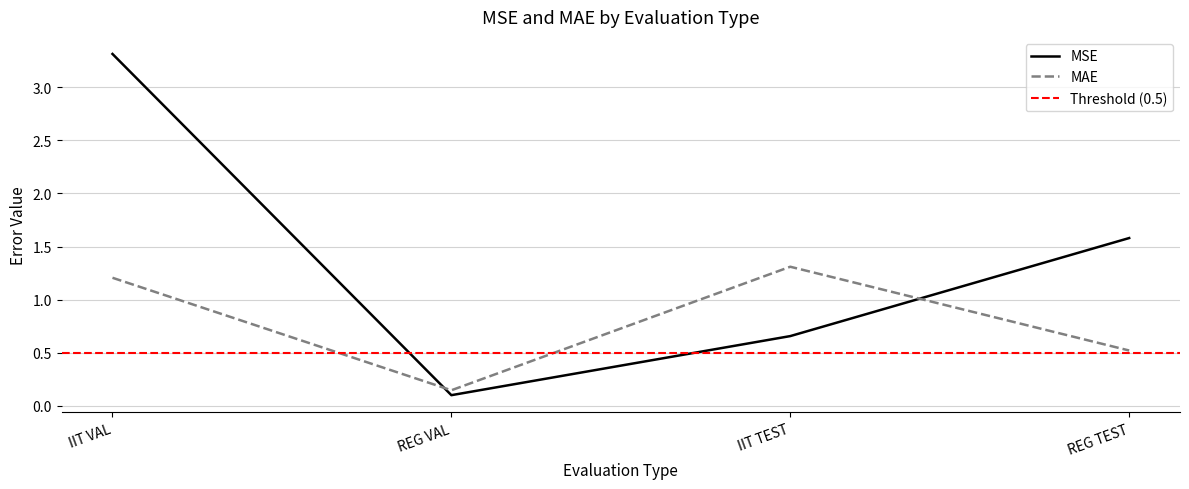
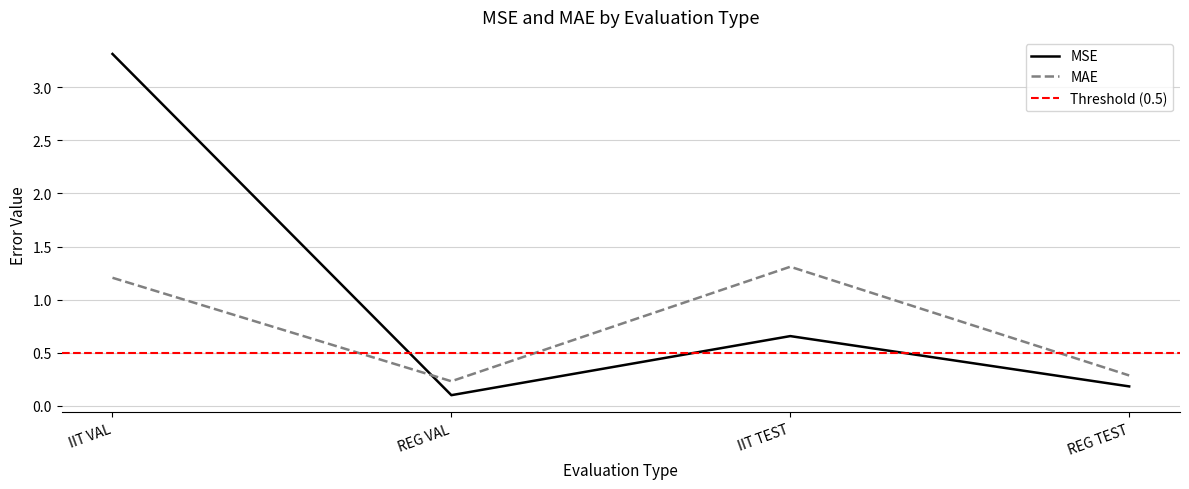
MAE, REG VAL: 0.15 -> 0.23
MSE, REG TEST: 1.58 -> 0.18
MAE, REG TEST: 0.52 -> 0.29
